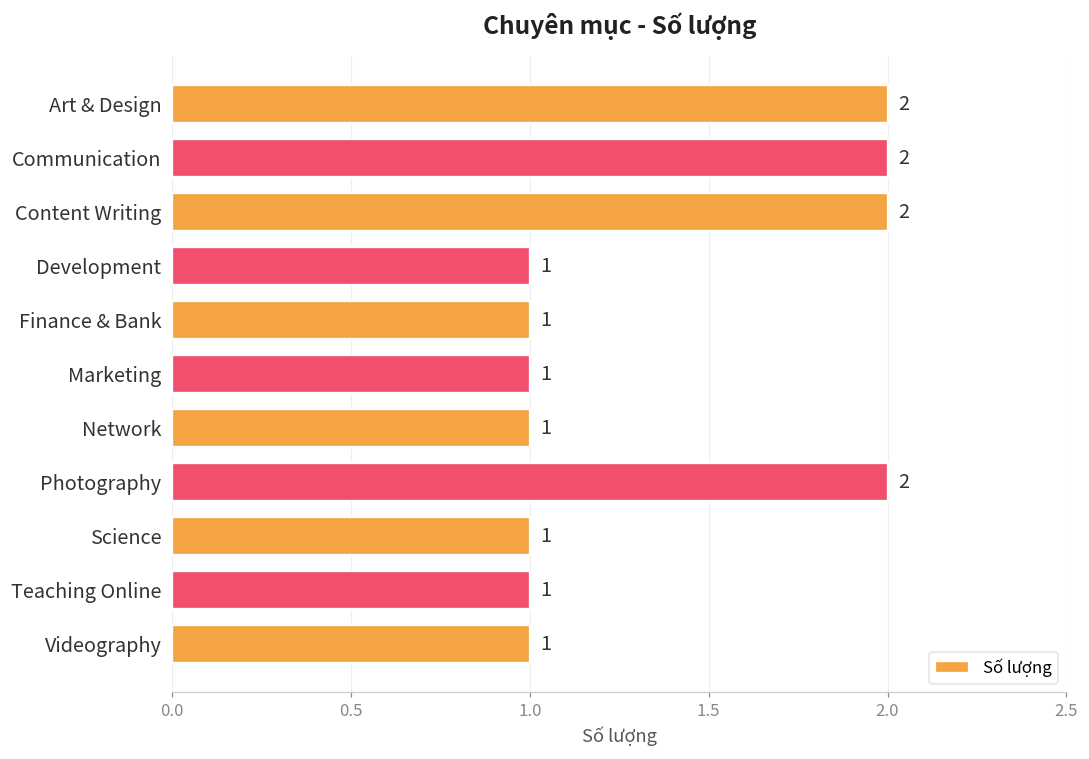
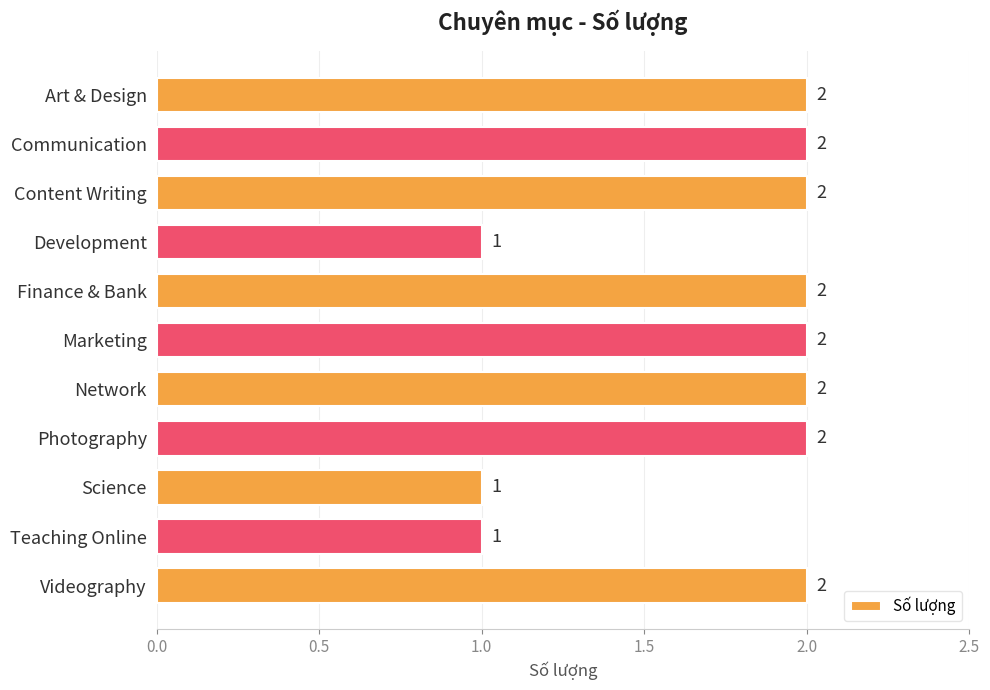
Finance & Bank: 1 -> 2
Marketing: 1 -> 2
Network: 1 -> 2
Videography: 1 -> 2
